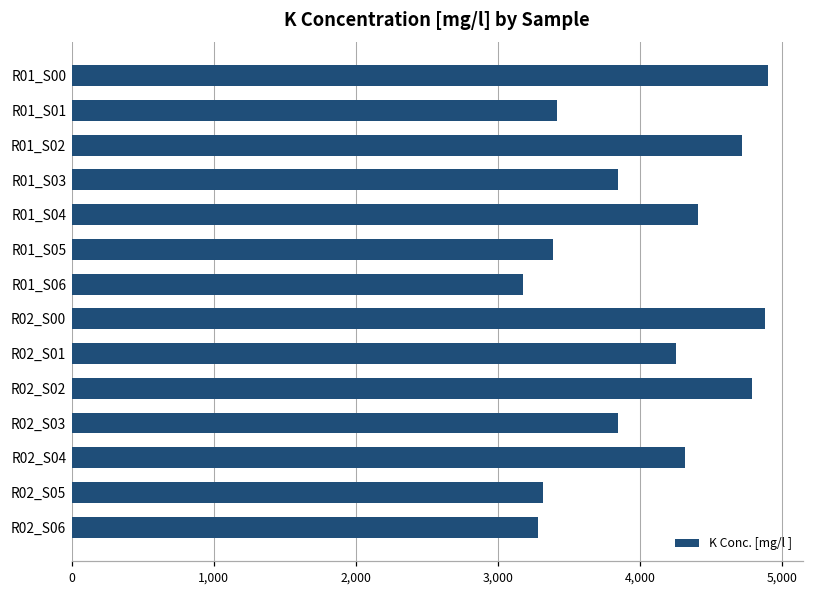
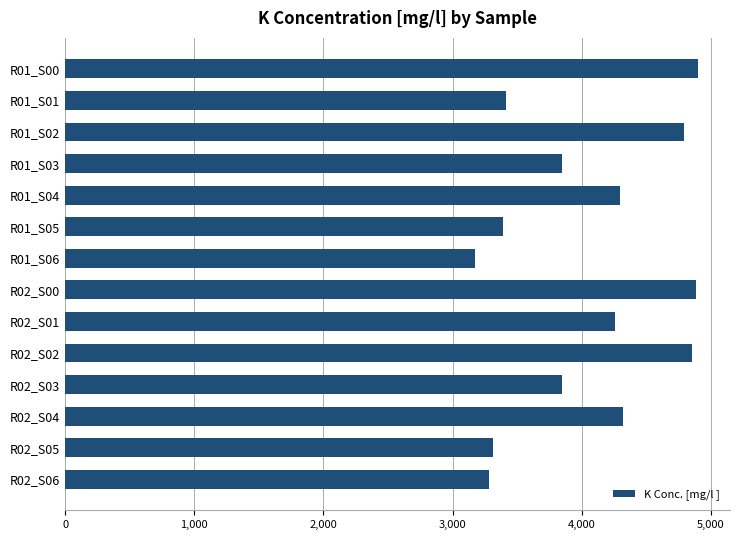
R01_S02: 4,720 -> 4,790
R01_S04: 4,410 -> 4,300
R02_S02: 4,790 -> 4,850
